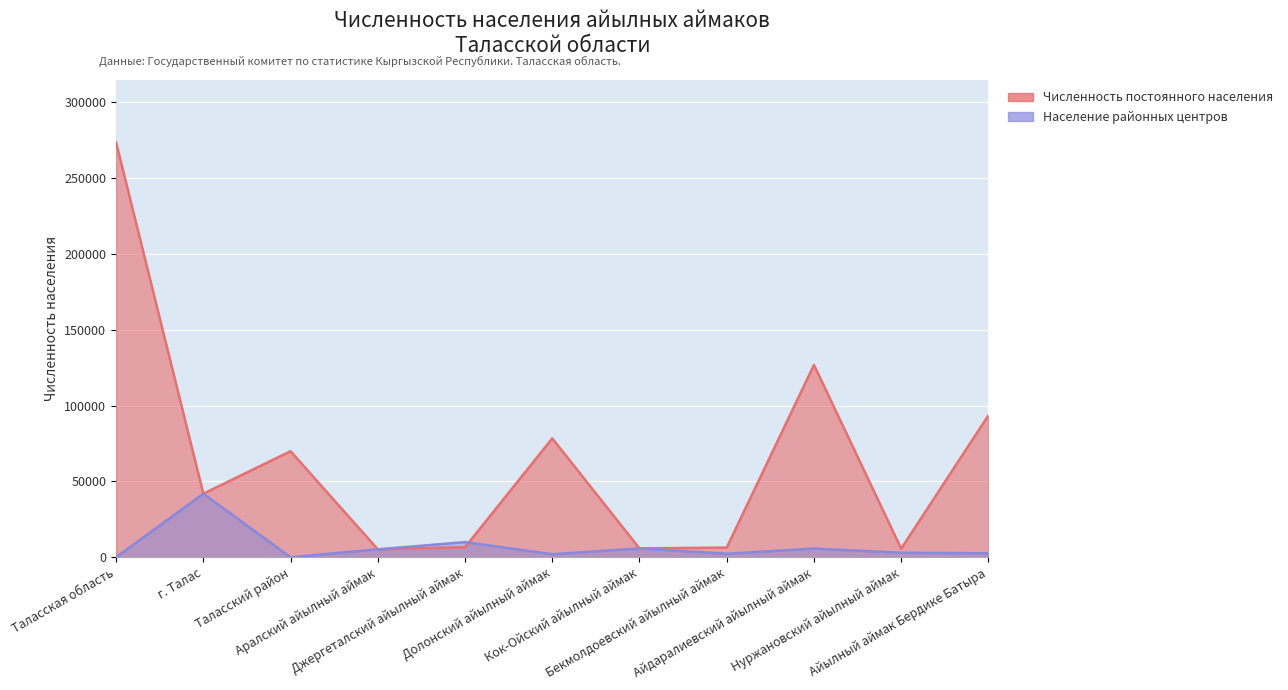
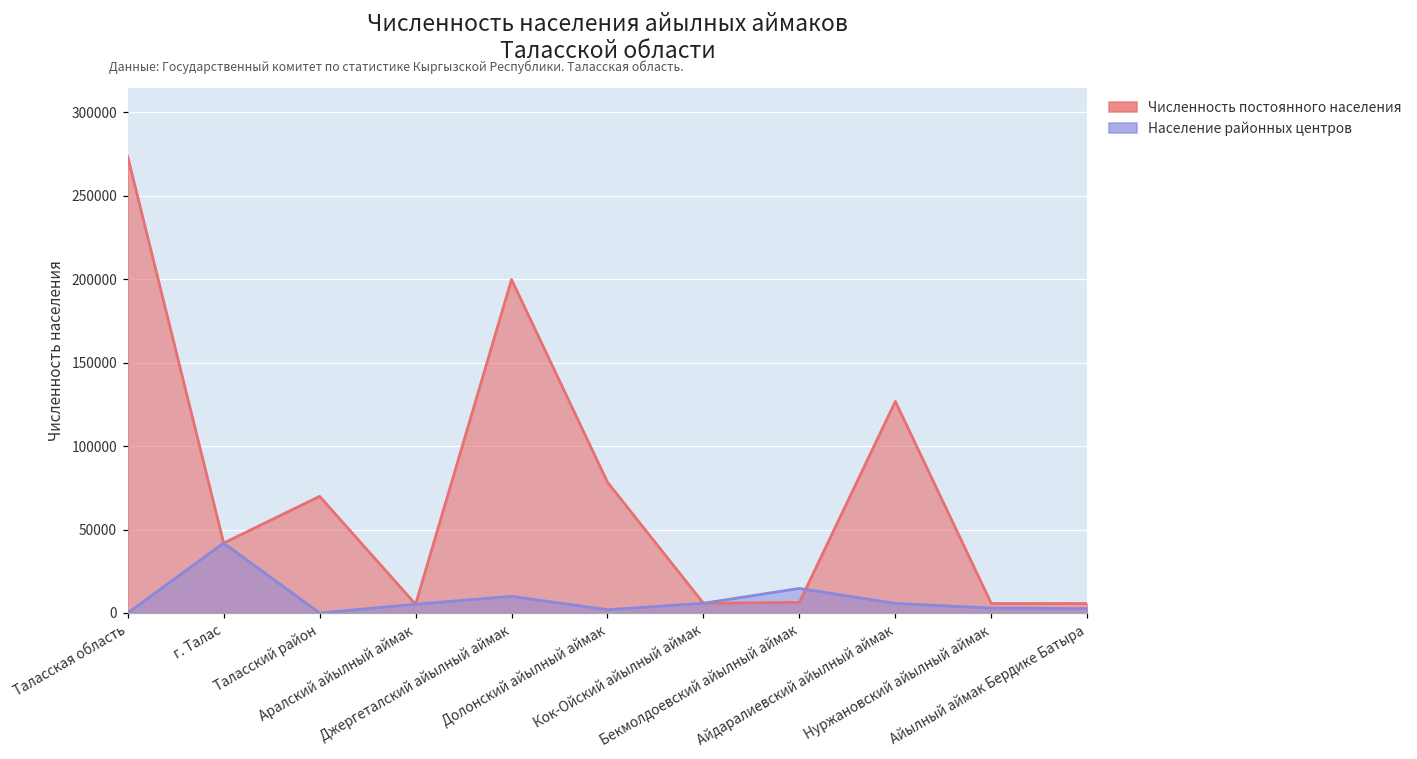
Численность постоянного населения, Джергеталский айылный аймак: 7000 -> 200000
Население районных центров, Бекмолдоевский айылный аймак: 2000 -> 15000
Численность постоянного населения, Айылный аймак Бердике Батыра: 94000 -> 6000
